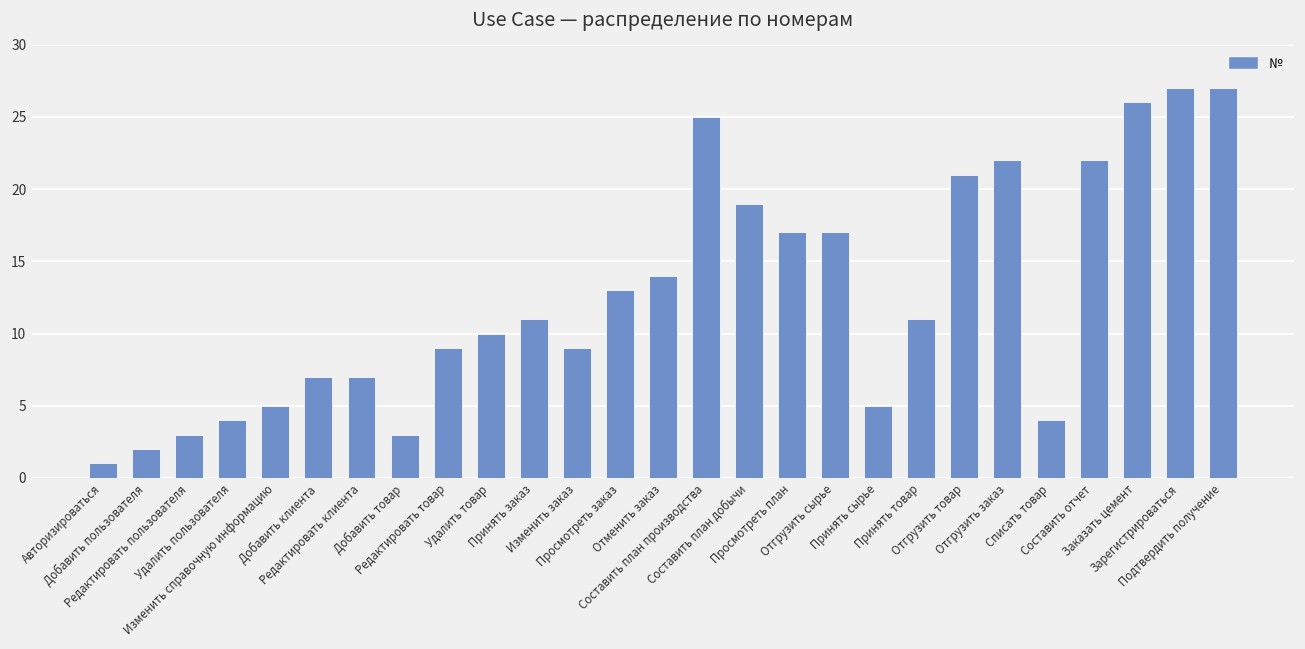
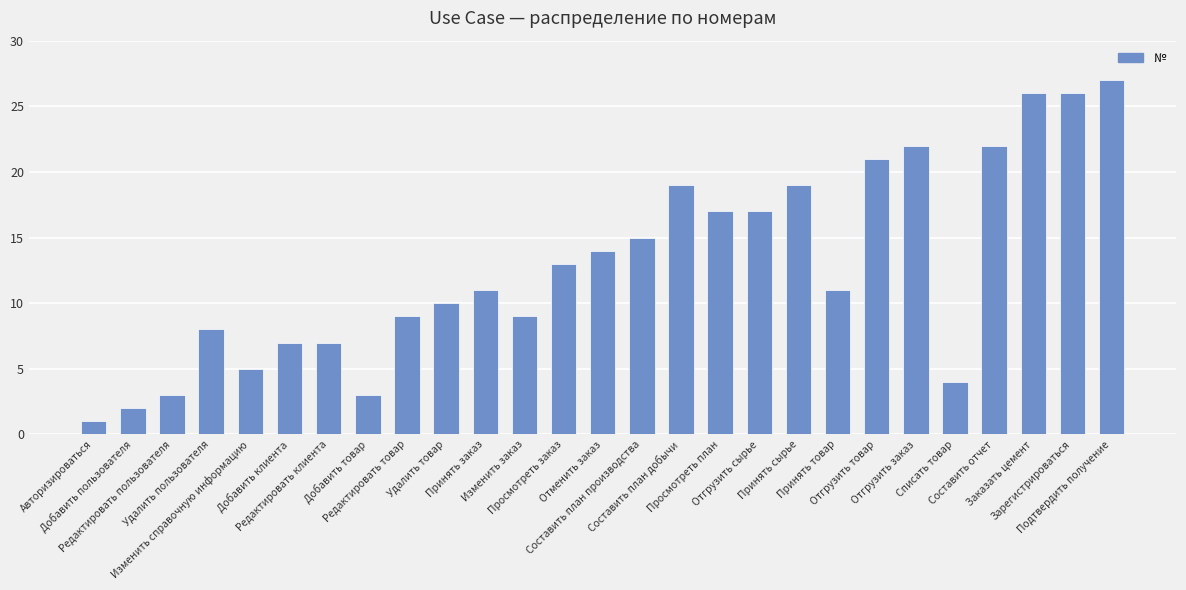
Удалить пользователя: 4 -> 8
Составить план производства: 25 -> 15
Принять сырье: 5 -> 19
Зарегистрироваться: 27 -> 26
